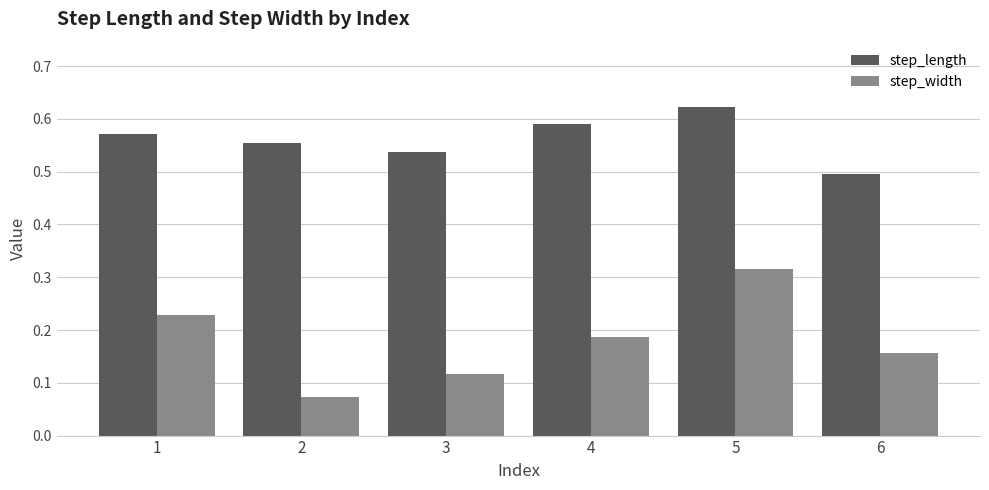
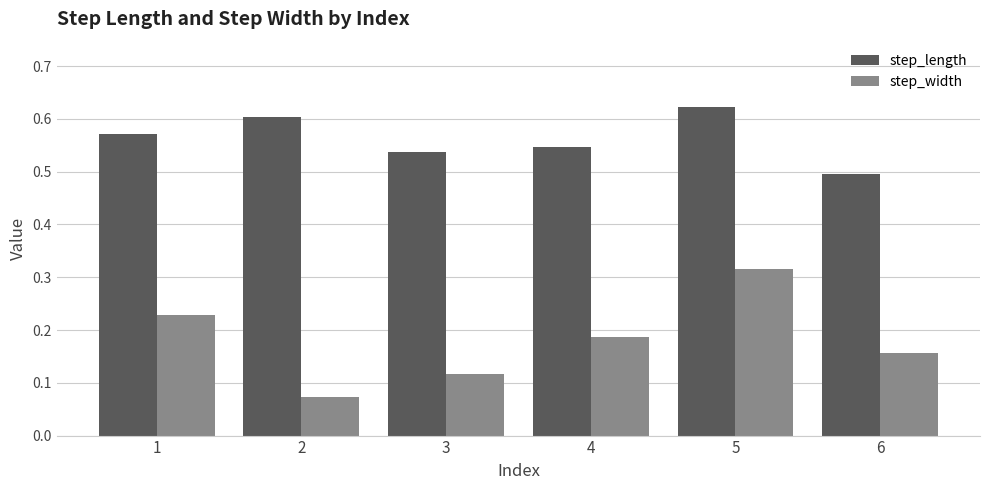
step_length, 2: 0.55 -> 0.60
step_length, 4: 0.59 -> 0.55
